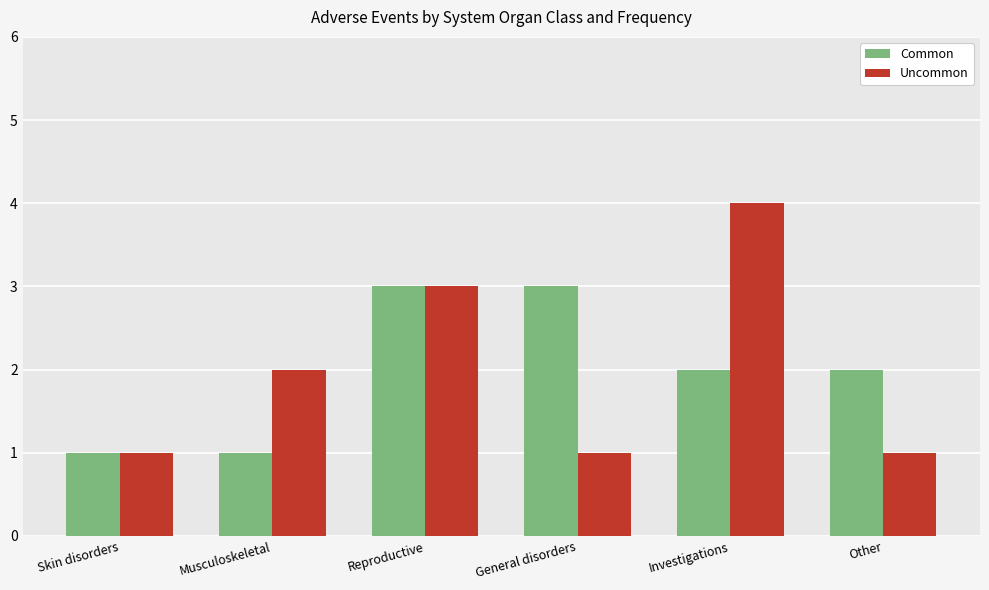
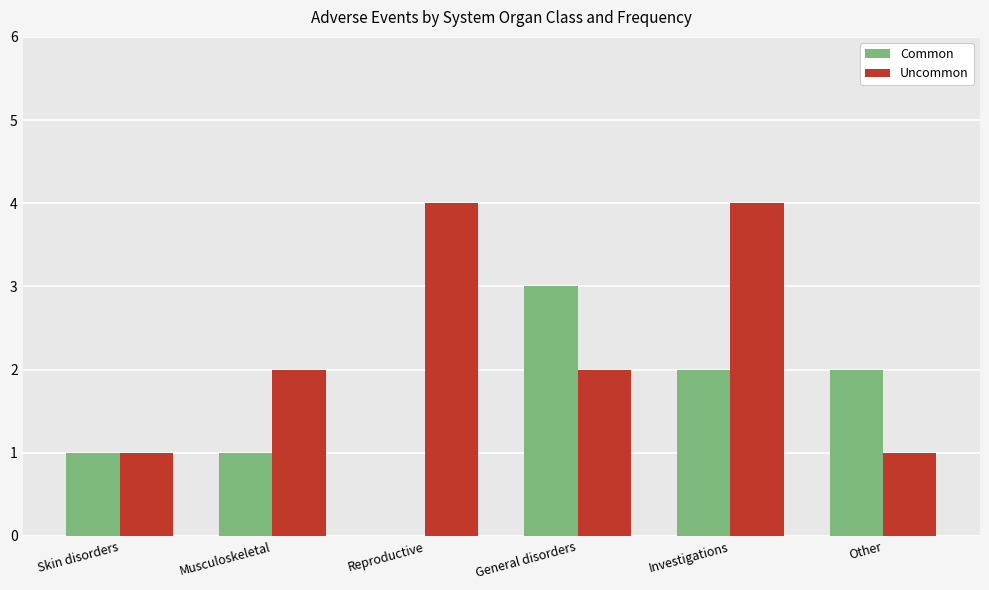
Common, Reproductive: 3 -> 0
Uncommon, Reproductive: 3 -> 4
Uncommon, General disorders: 1 -> 2
